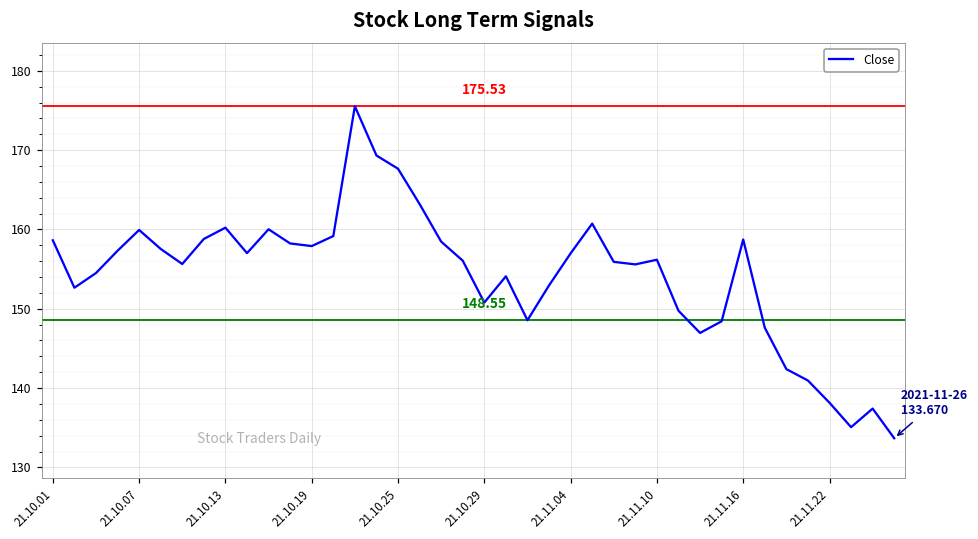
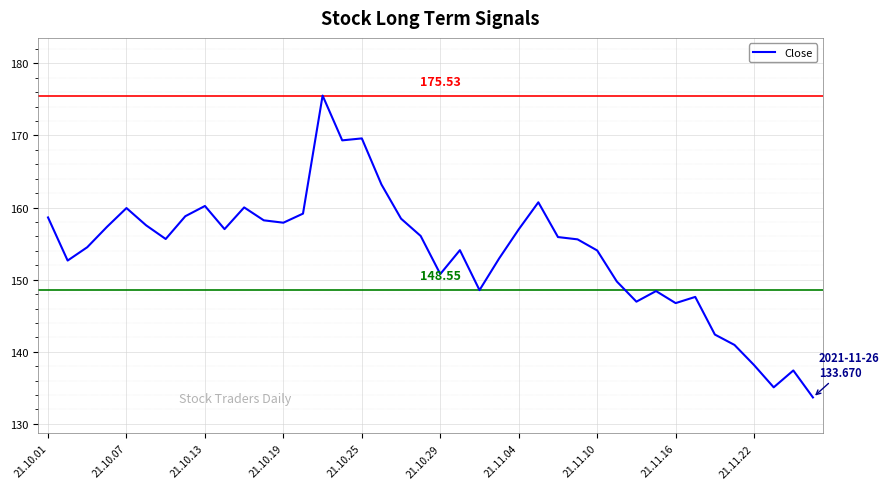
21.10.25: 168 -> 170
21.11.10: 156 -> 154
21.11.16: 159 -> 147
